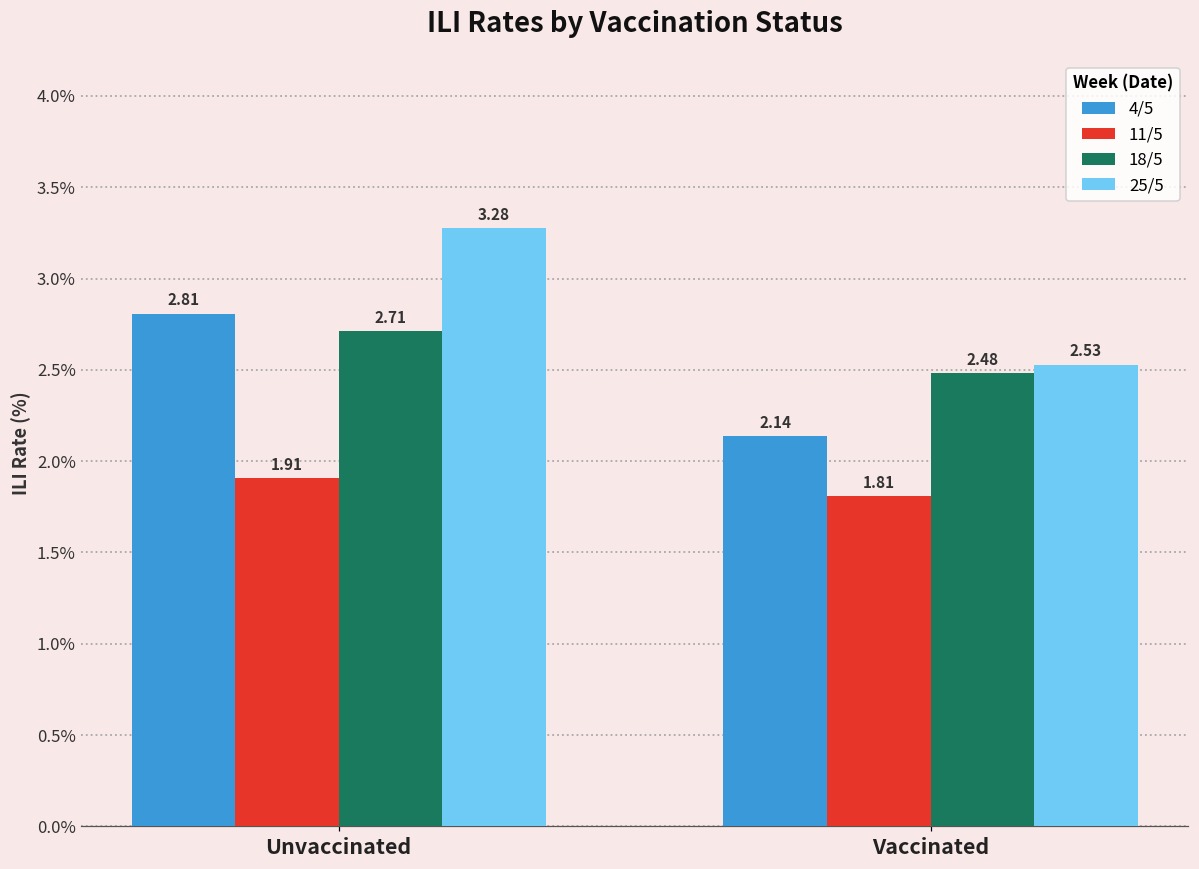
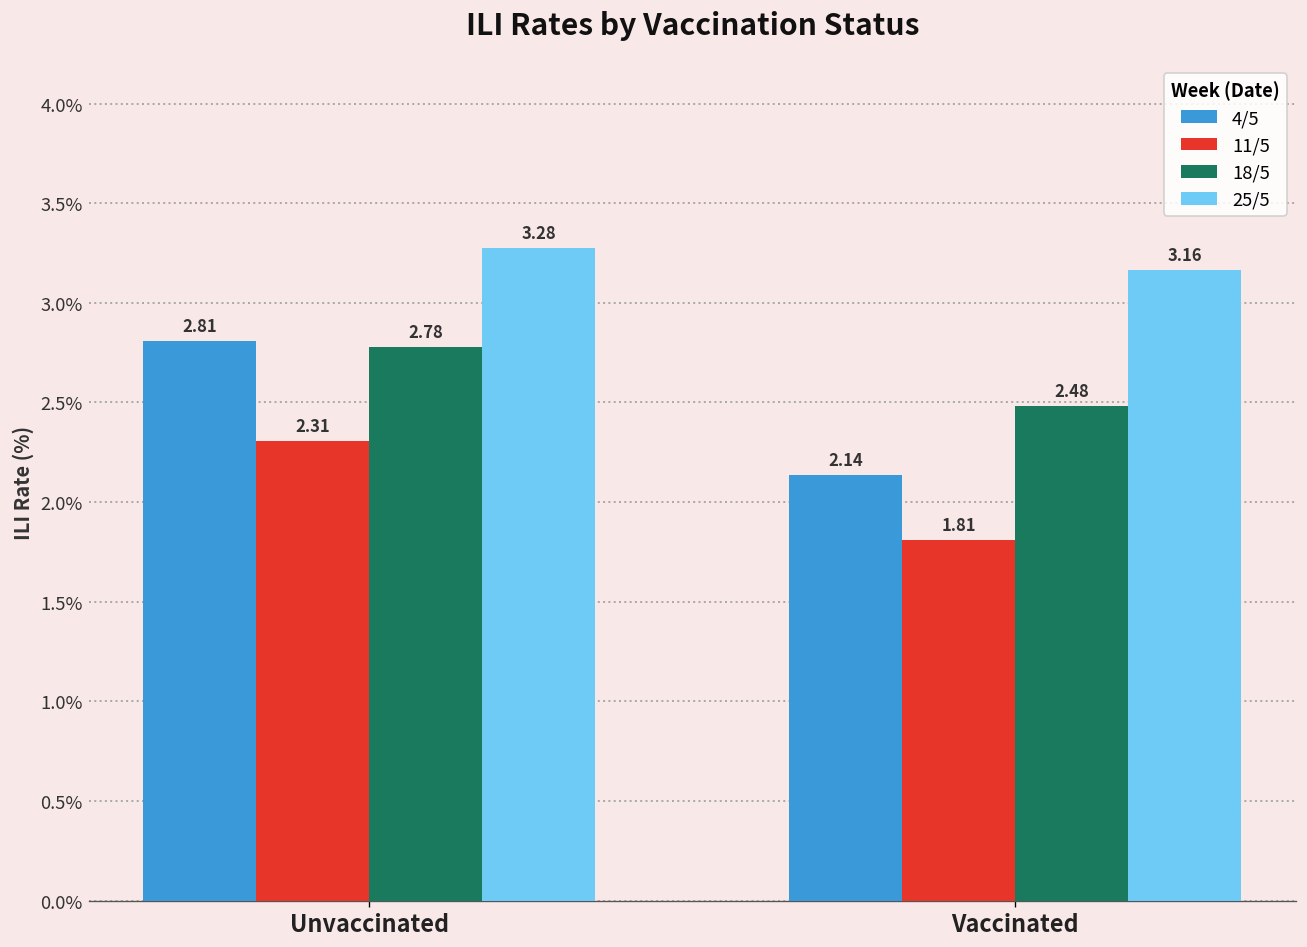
11/5, Unvaccinated: 1.91 -> 2.31
18/5, Unvaccinated: 2.71 -> 2.78
25/5, Vaccinated: 2.53 -> 3.16
